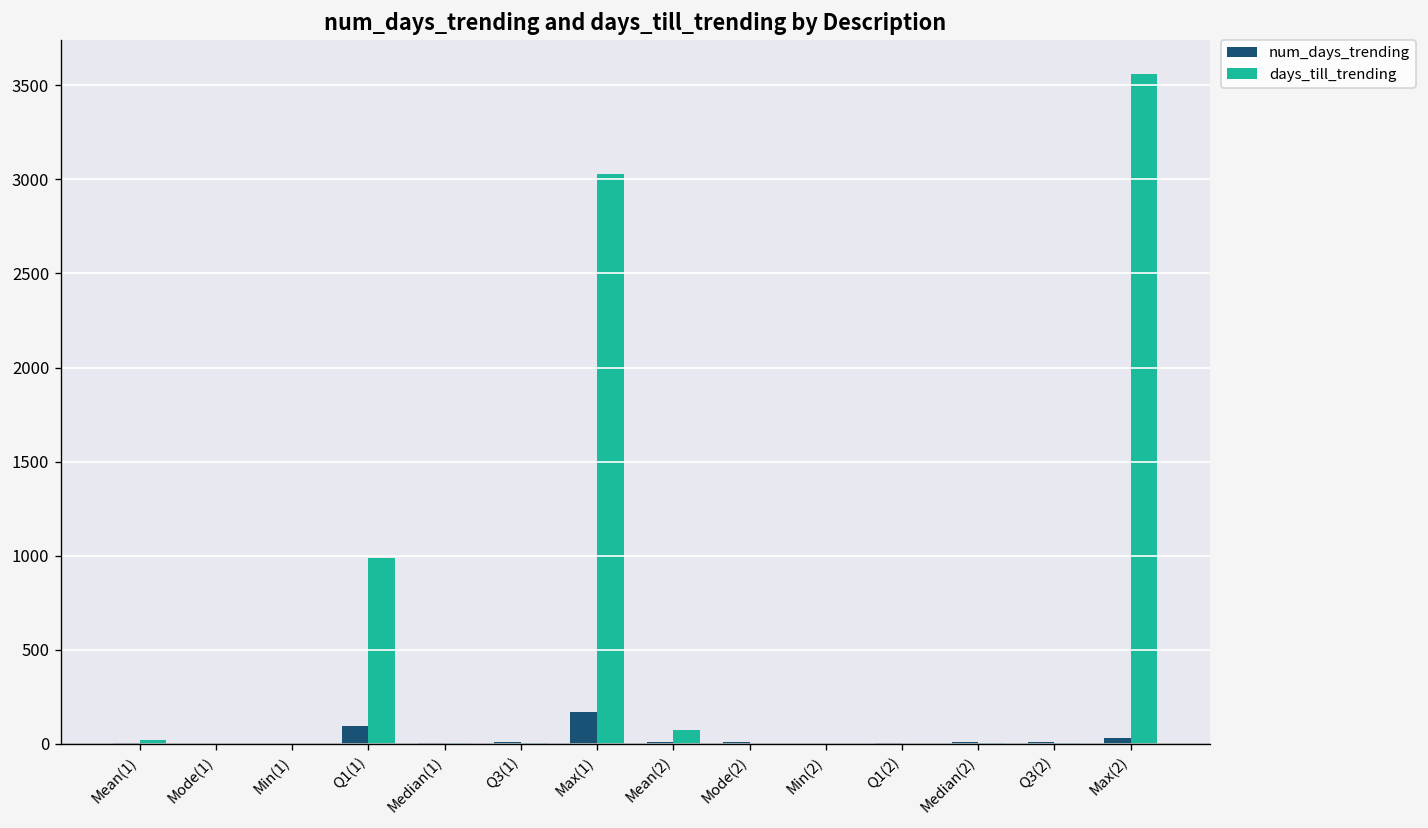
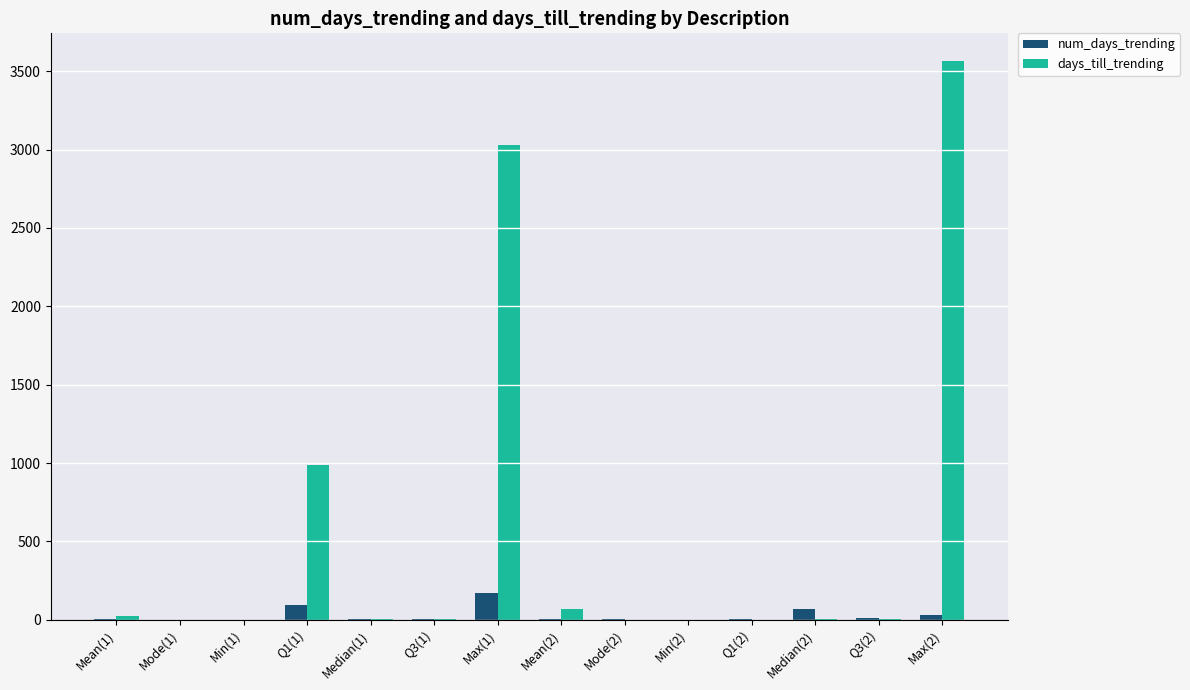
num_days_trending, Median(2): 10 -> 70
